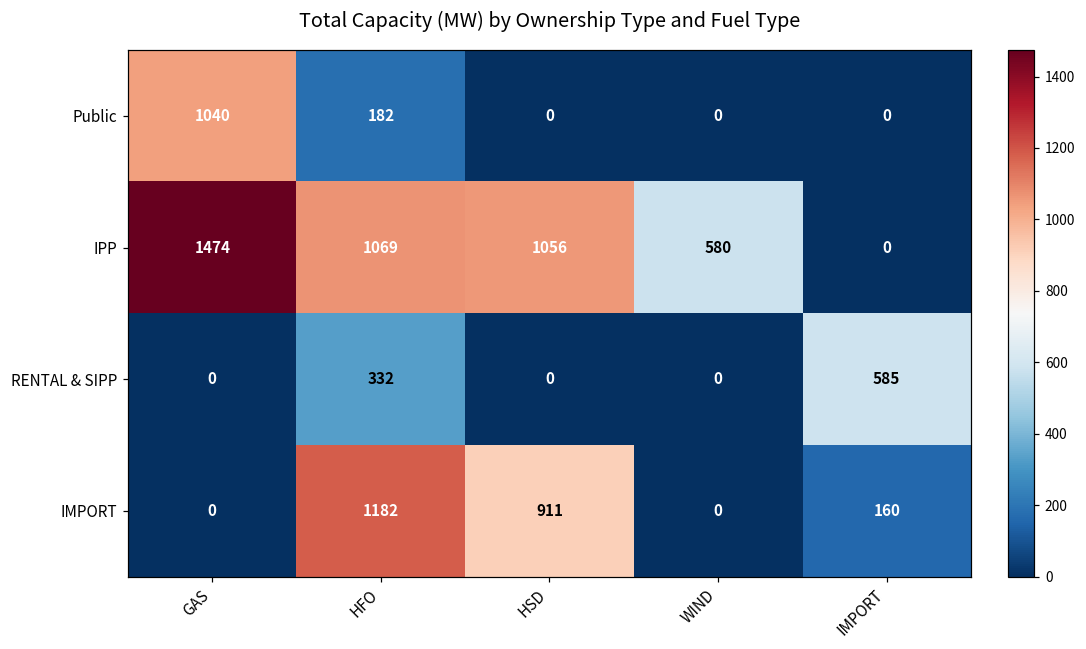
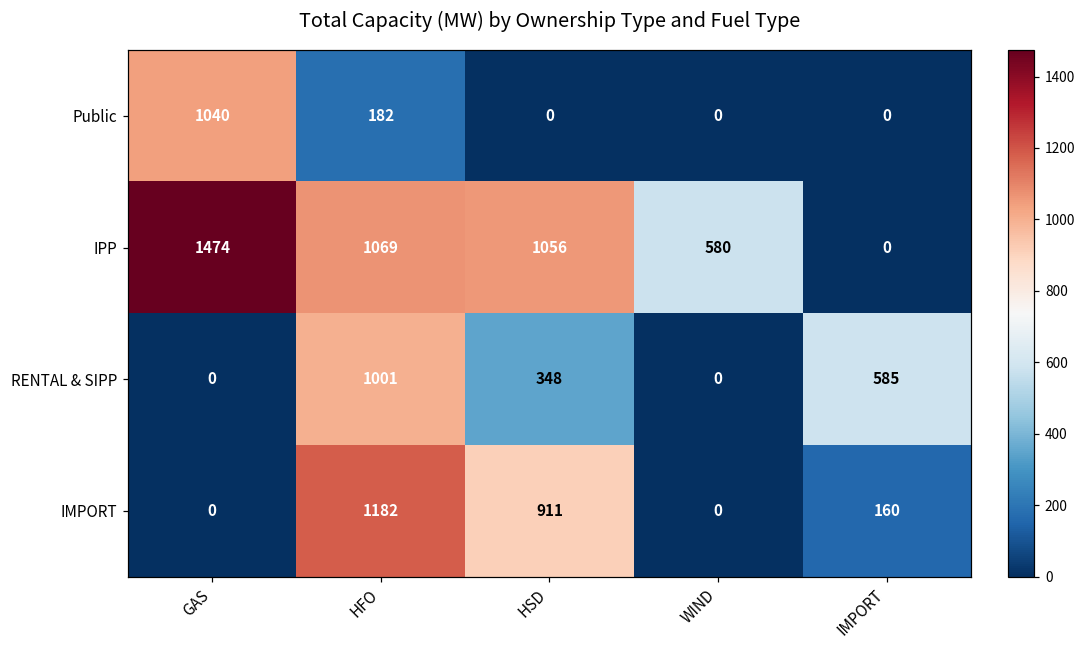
RENTAL & SIPP, HFO: 332 -> 1001
RENTAL & SIPP, HSD: 0 -> 348
